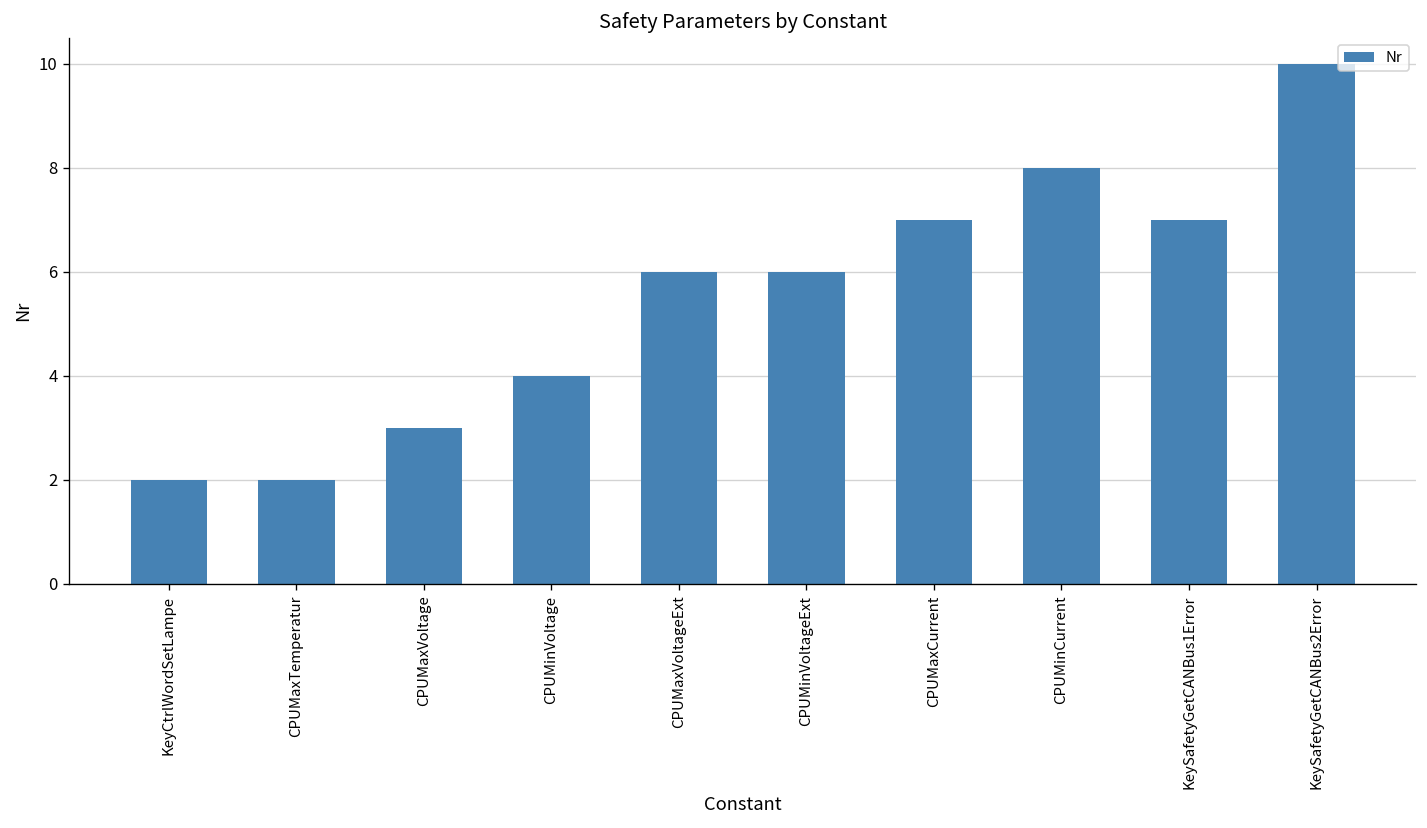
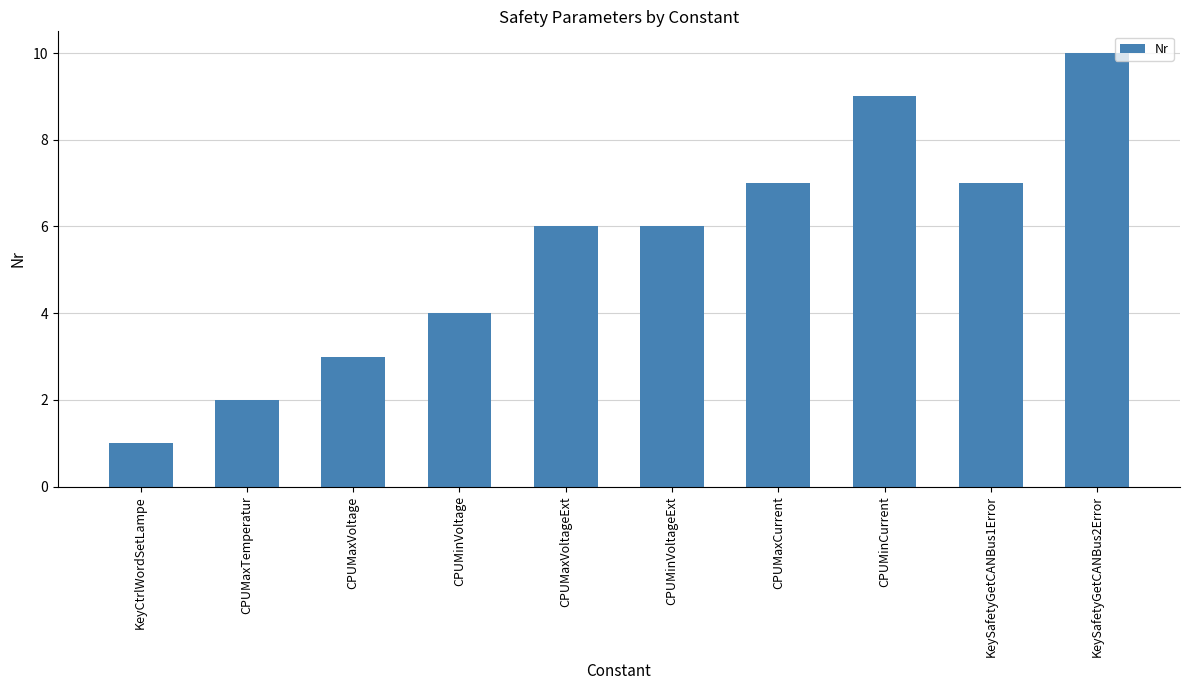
KeyCtrlWordSetLampe: 2 -> 1
CPUMinCurrent: 8 -> 9
